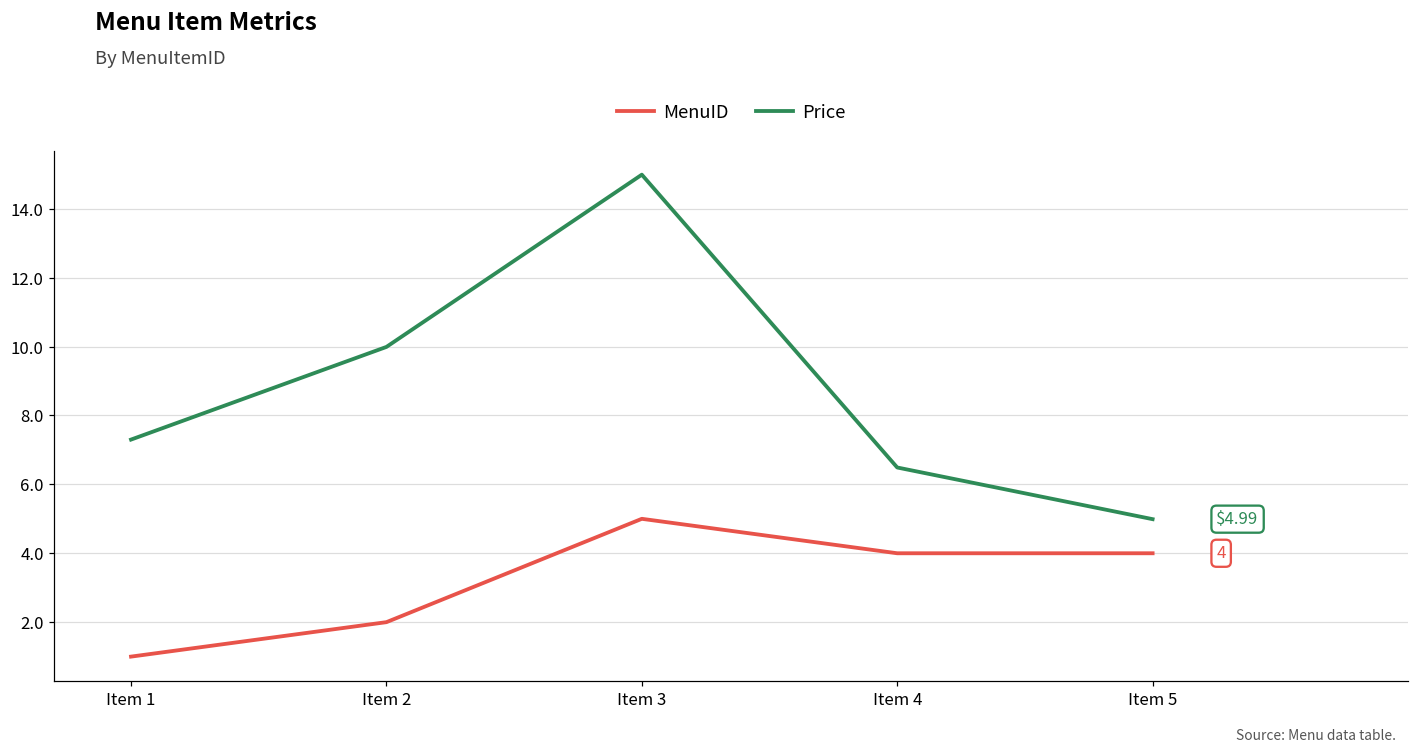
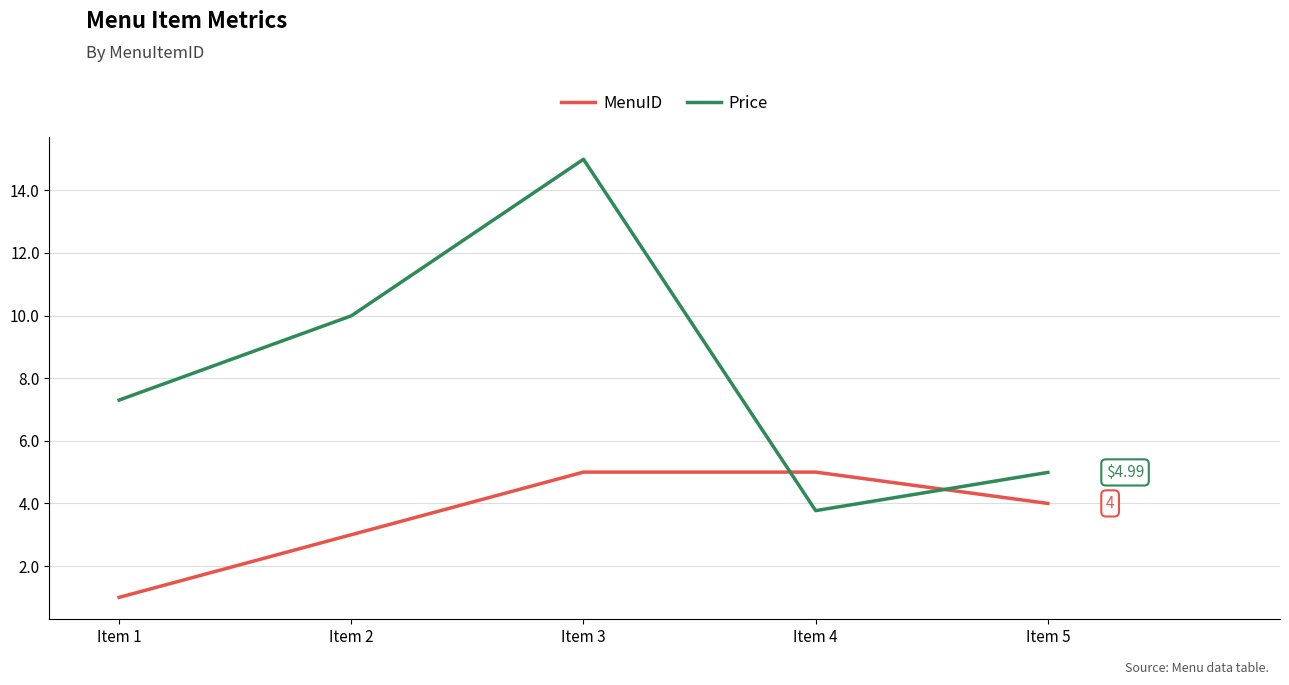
MenuID, Item 2: 2 -> 3
MenuID, Item 4: 4 -> 5
Price, Item 4: 6.5 -> 3.8
